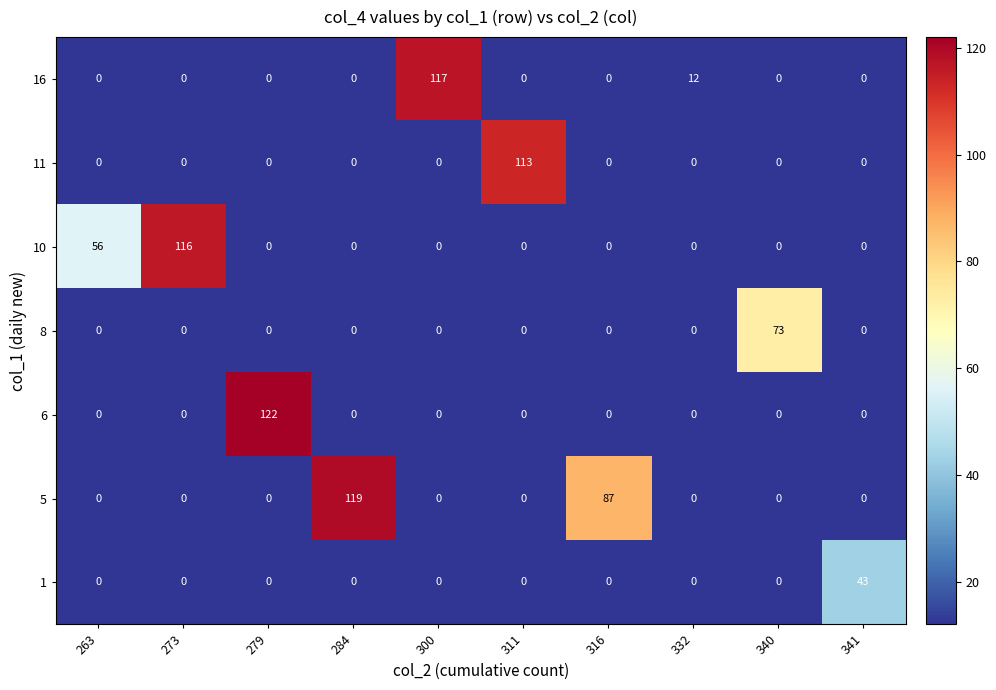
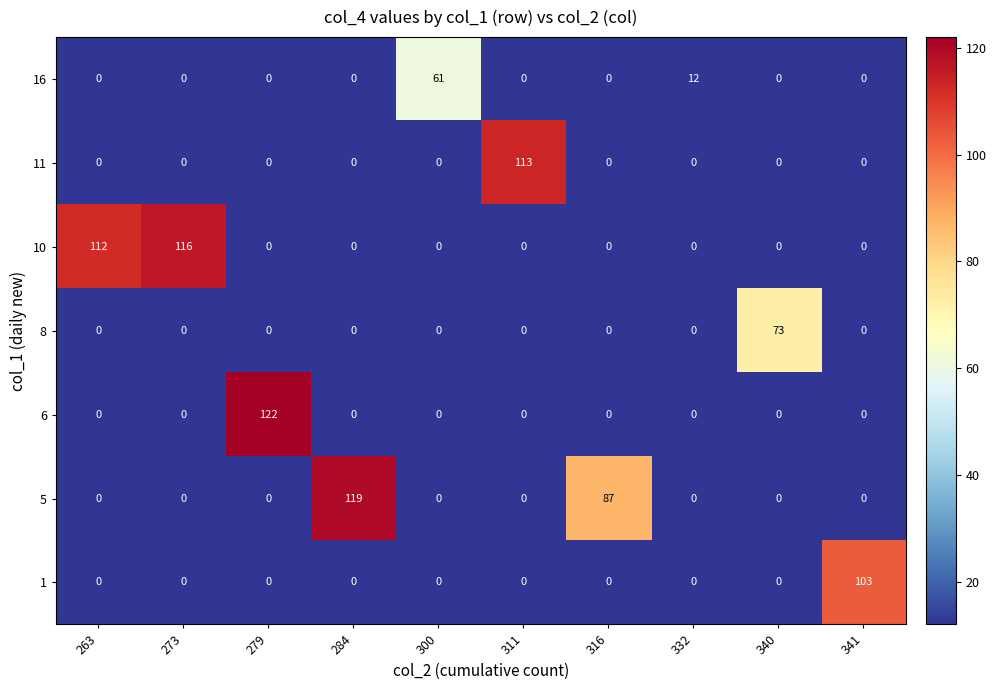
16, 300: 117 -> 61
10, 263: 56 -> 112
1, 341: 43 -> 103
